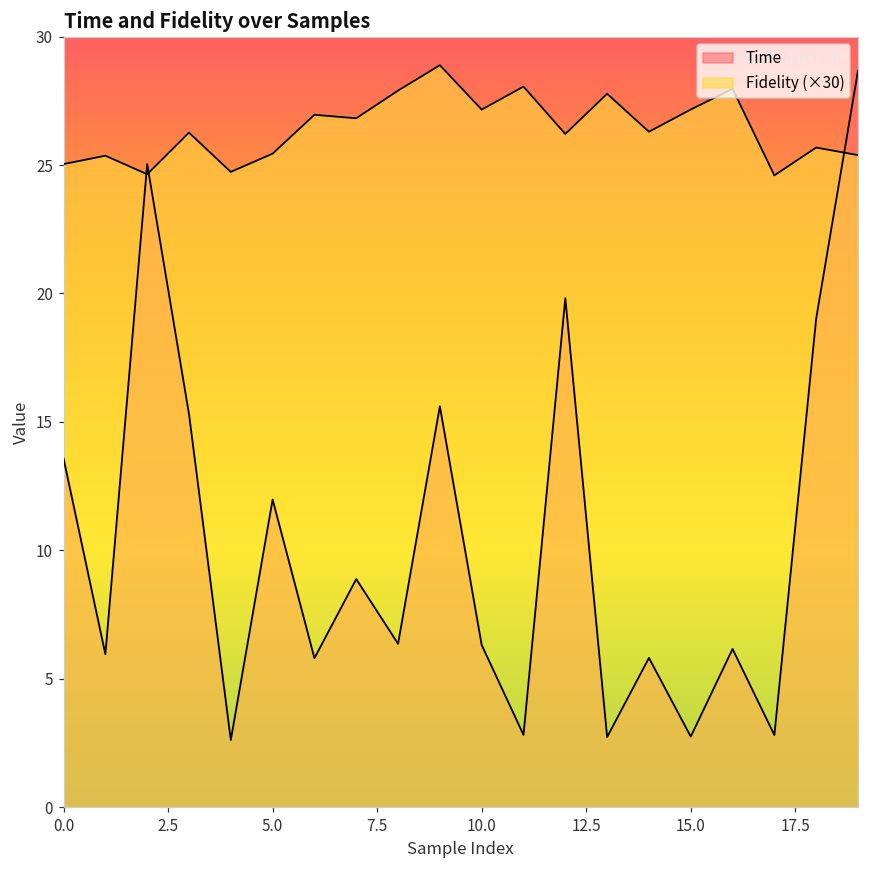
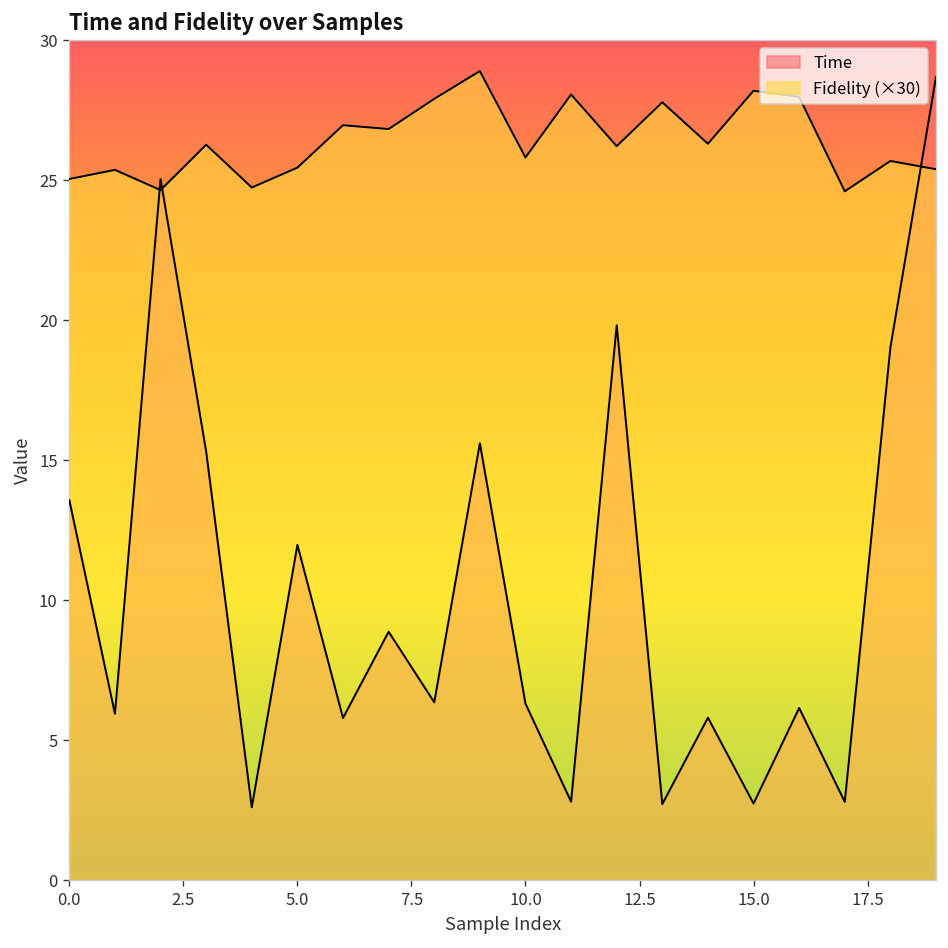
Fidelity (×30), 10.0: 27.2 -> 25.8
Fidelity (×30), 15.0: 27.2 -> 28.2
